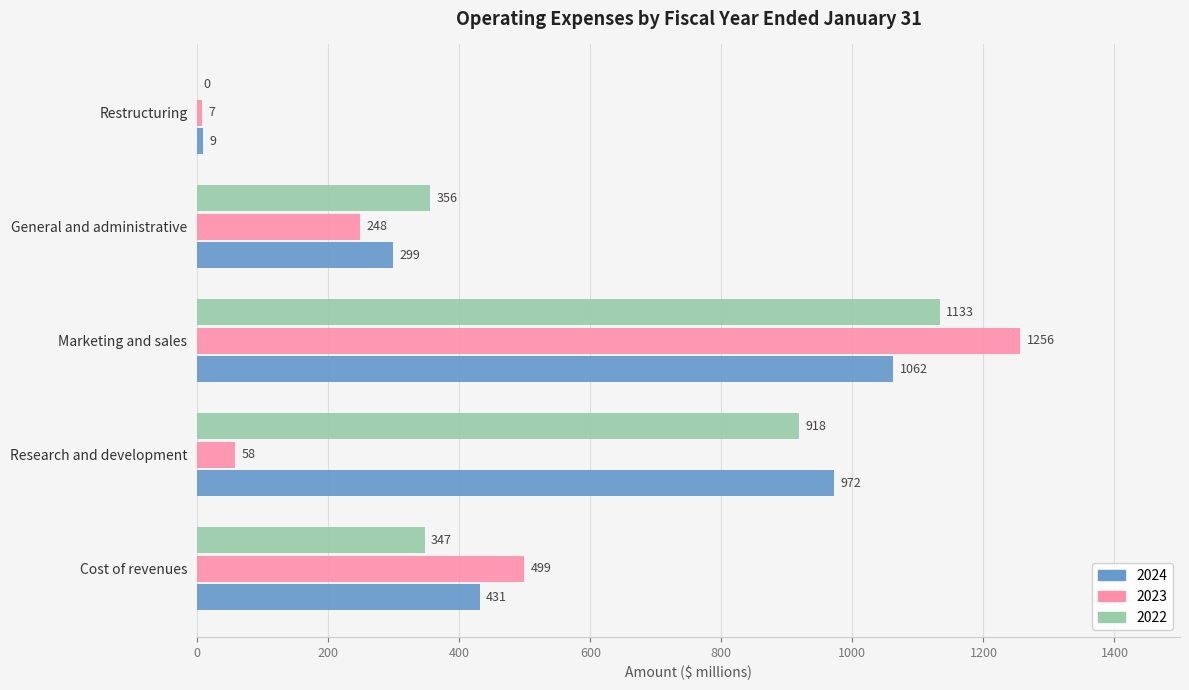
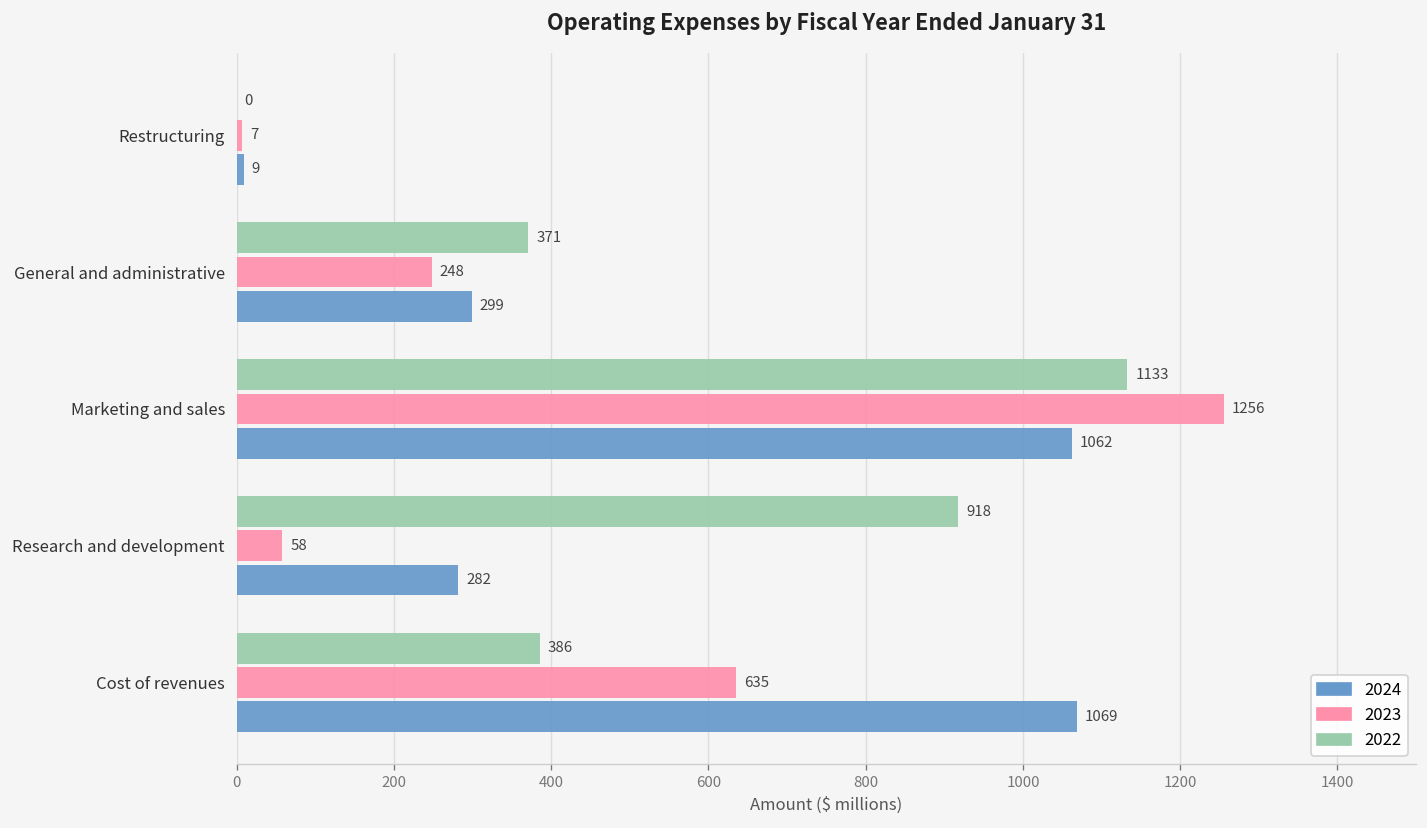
2022, General and administrative: 356 -> 371
2024, Research and development: 972 -> 282
2022, Cost of revenues: 347 -> 386
2023, Cost of revenues: 499 -> 635
2024, Cost of revenues: 431 -> 1069
